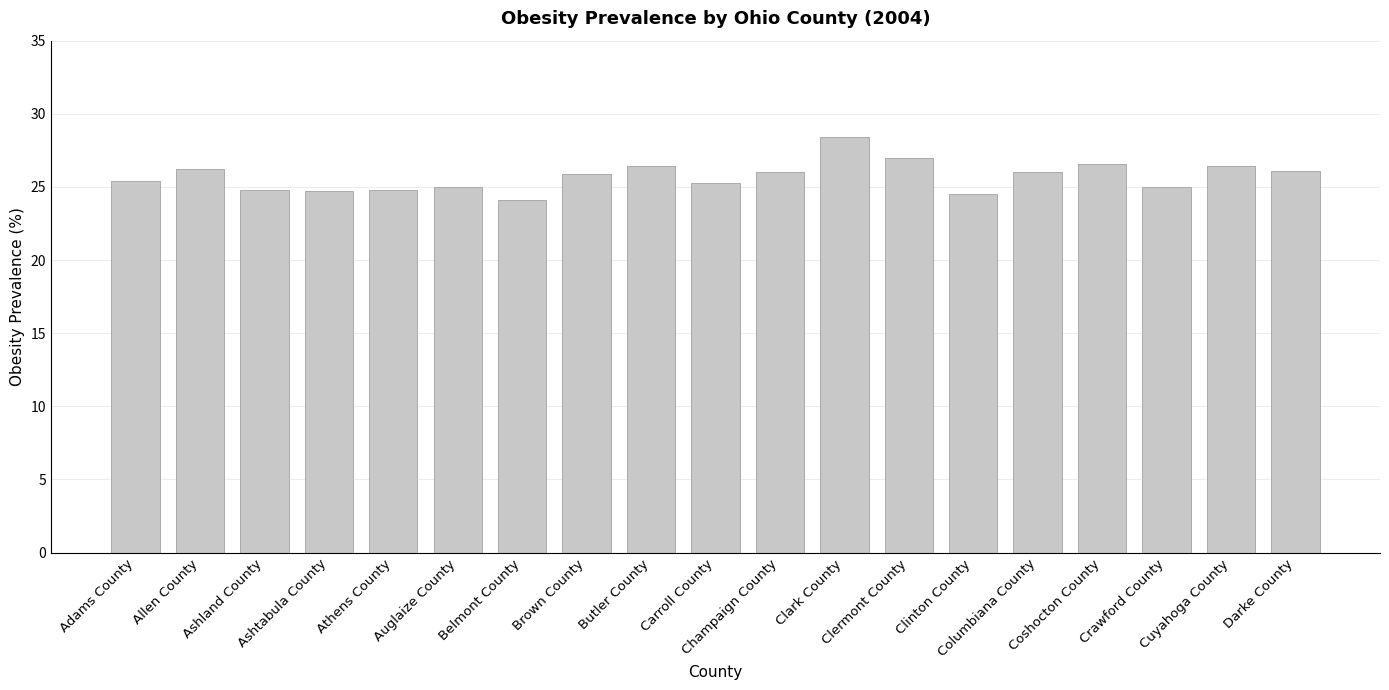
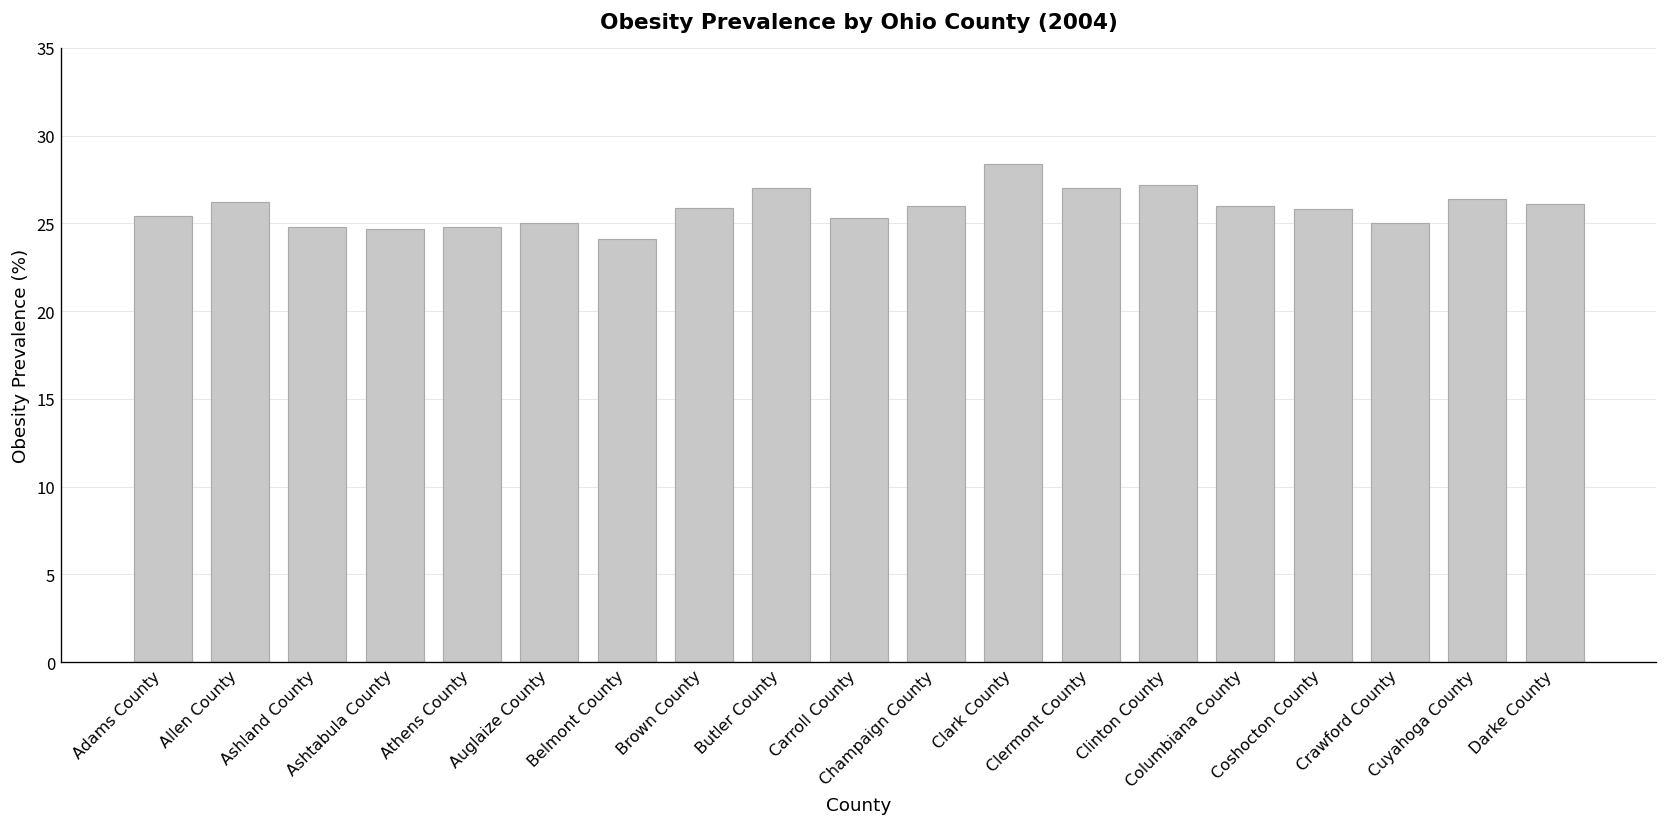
Butler County: 26.4 -> 27.0
Clinton County: 24.5 -> 27.2
Coshocton County: 26.6 -> 25.8
